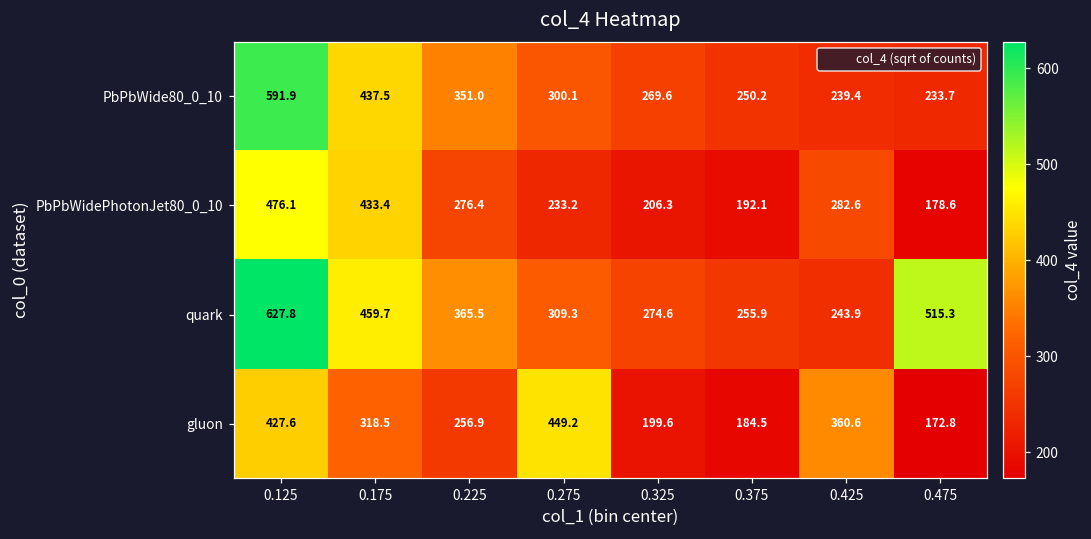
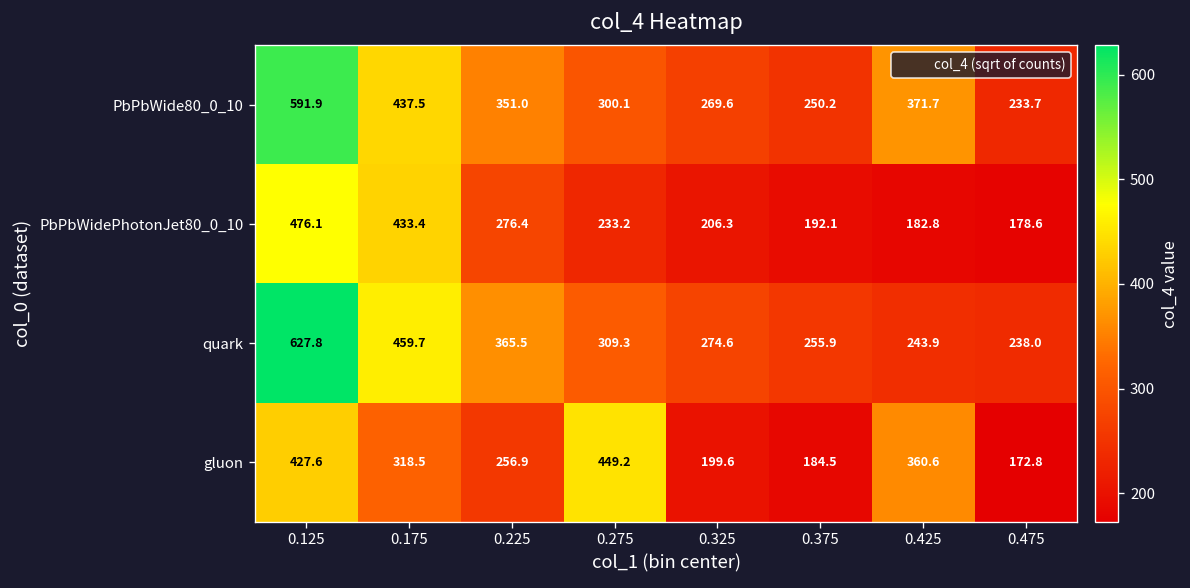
PbPbWide80_0_10, 0.425: 239.4 -> 371.7
PbPbWidePhotonJet80_0_10, 0.425: 282.6 -> 182.8
quark, 0.475: 515.3 -> 238.0
